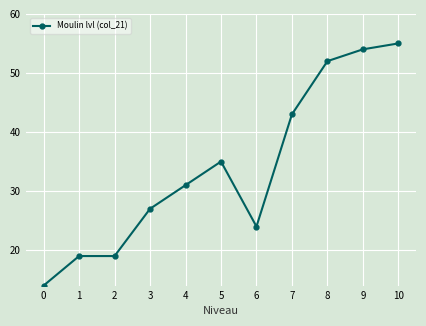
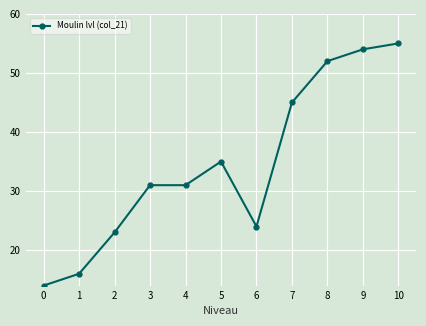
1: 19 -> 16
2: 19 -> 23
3: 27 -> 31
7: 43 -> 45
